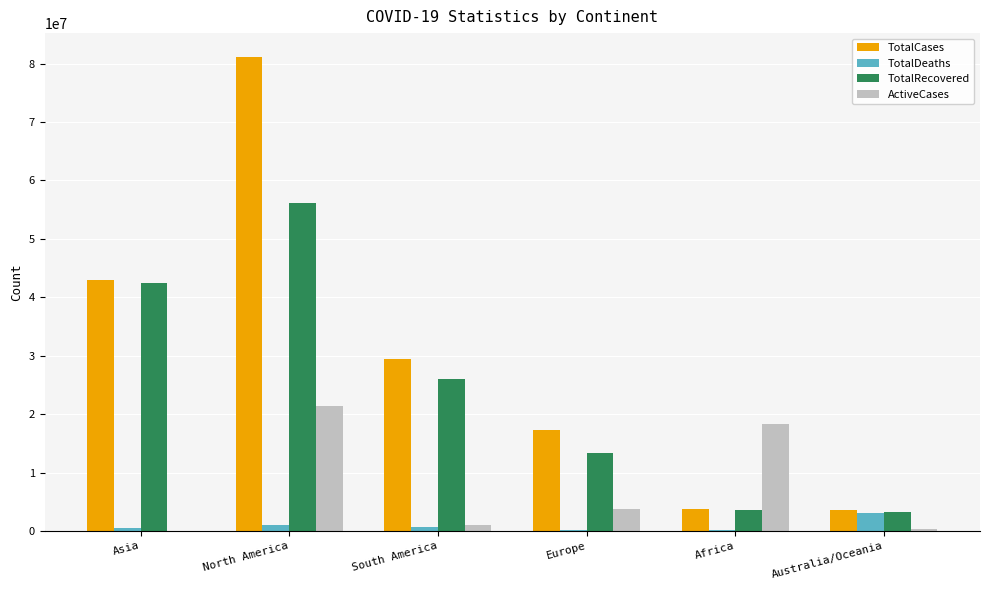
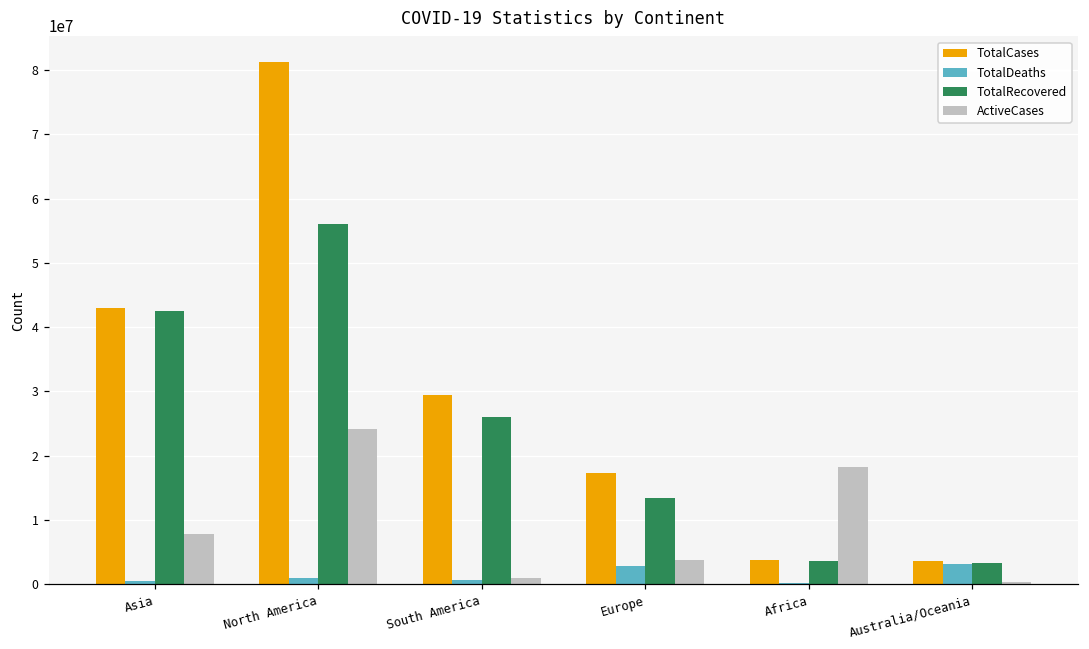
ActiveCases, Asia: 0 -> 8000000
ActiveCases, North America: 21000000 -> 24000000
TotalDeaths, Europe: 0 -> 3000000
